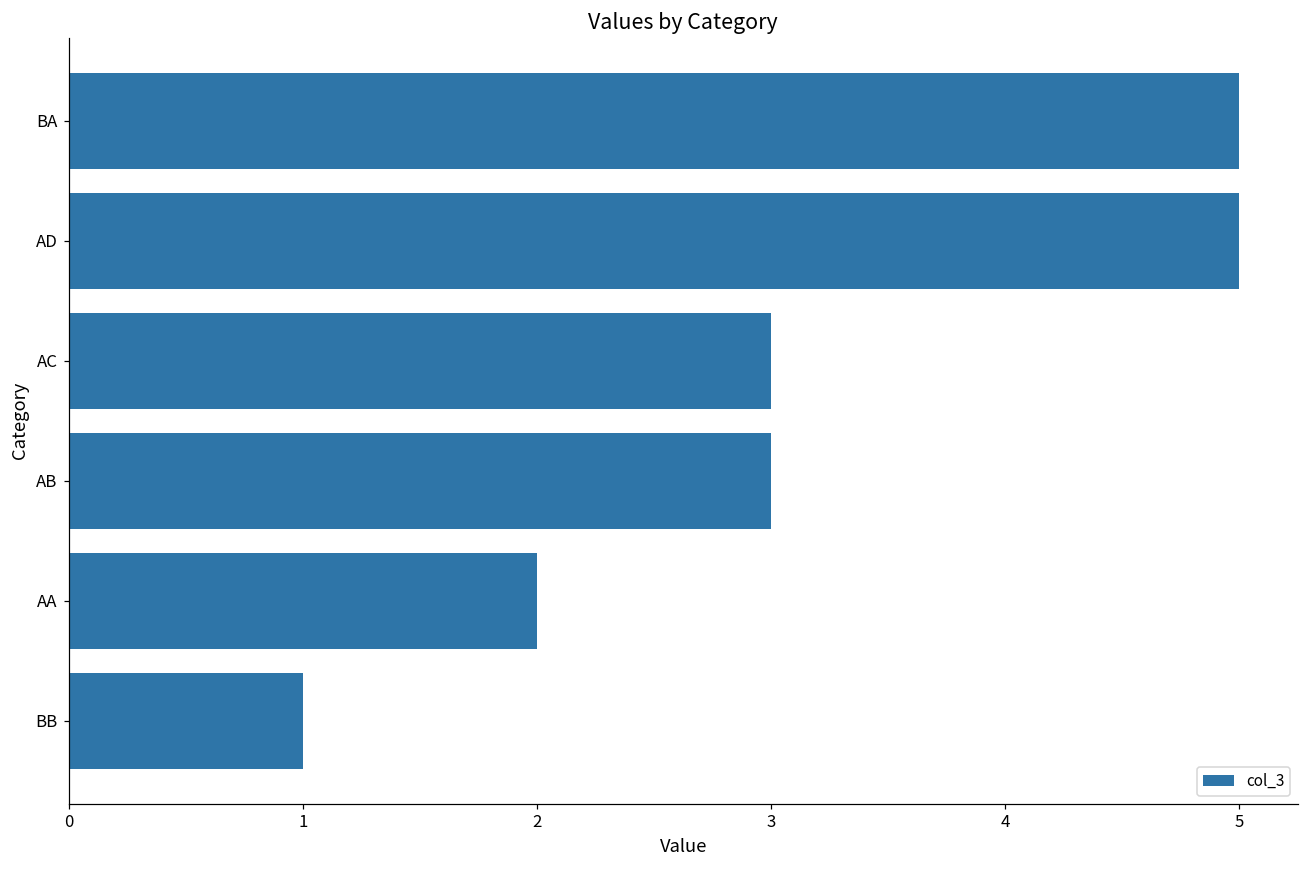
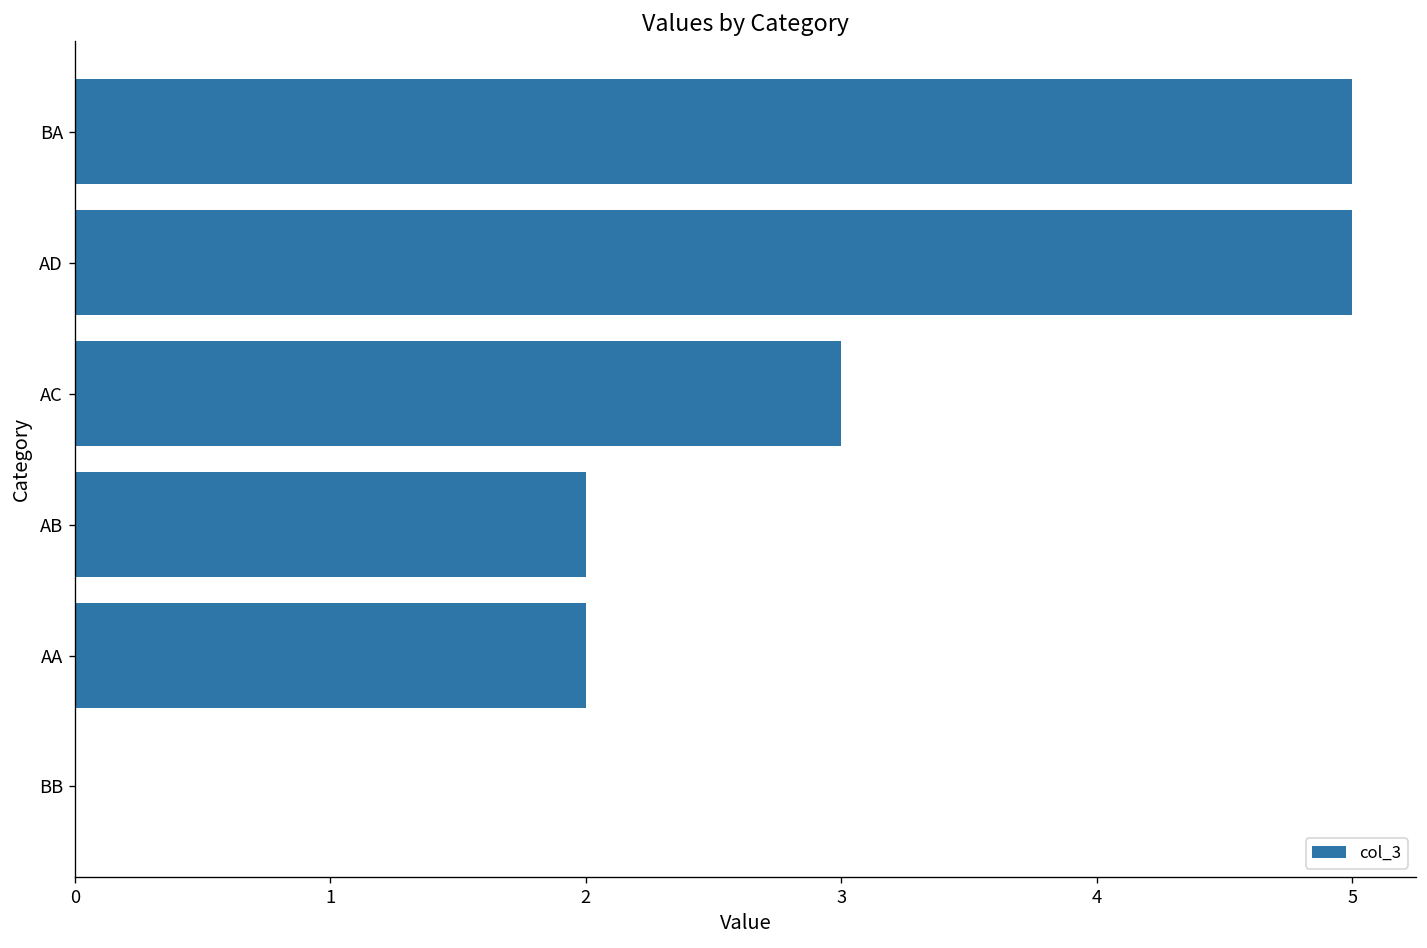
AB: 3 -> 2
BB: 1 -> 0
